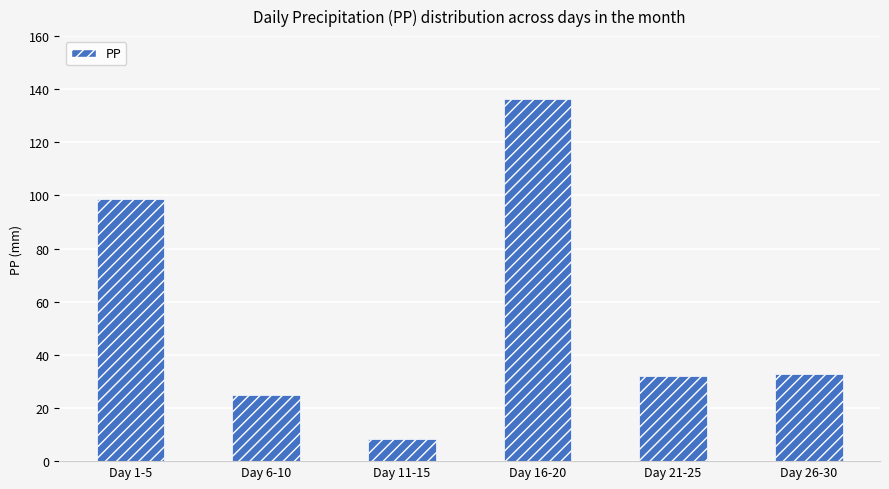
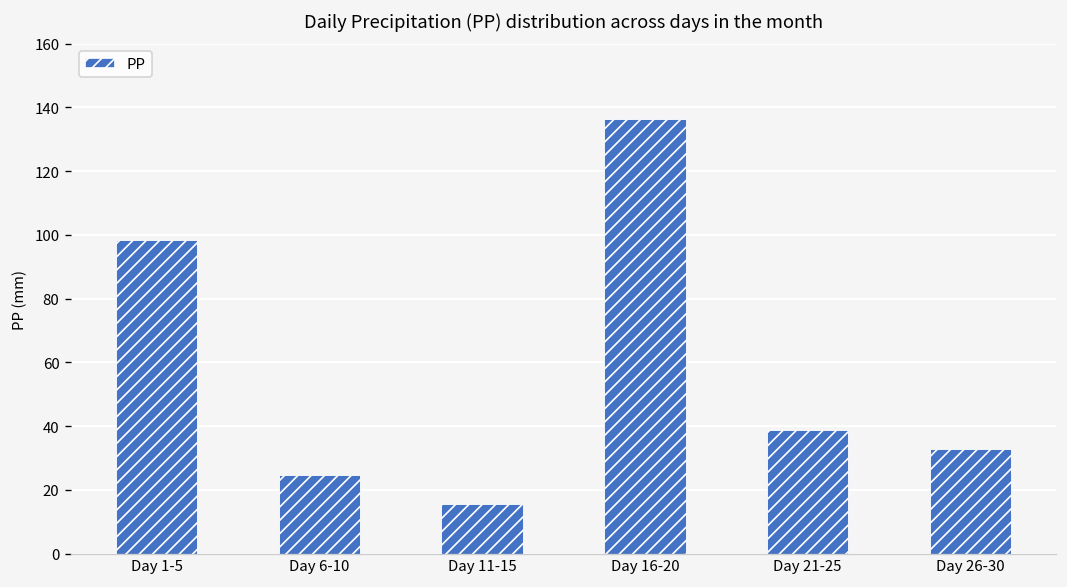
Day 11-15: 9 -> 16
Day 21-25: 32 -> 39
